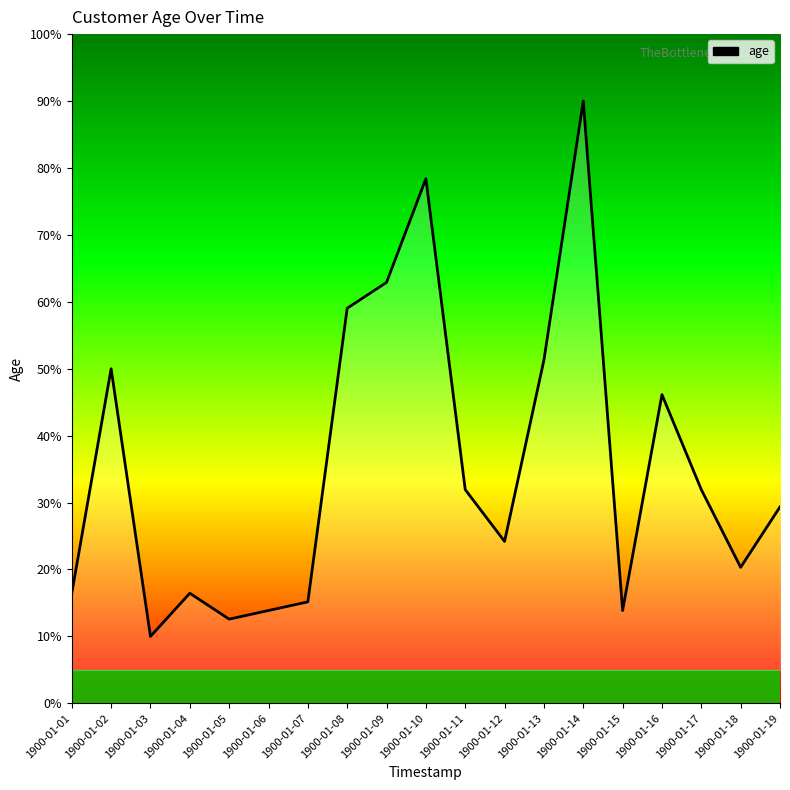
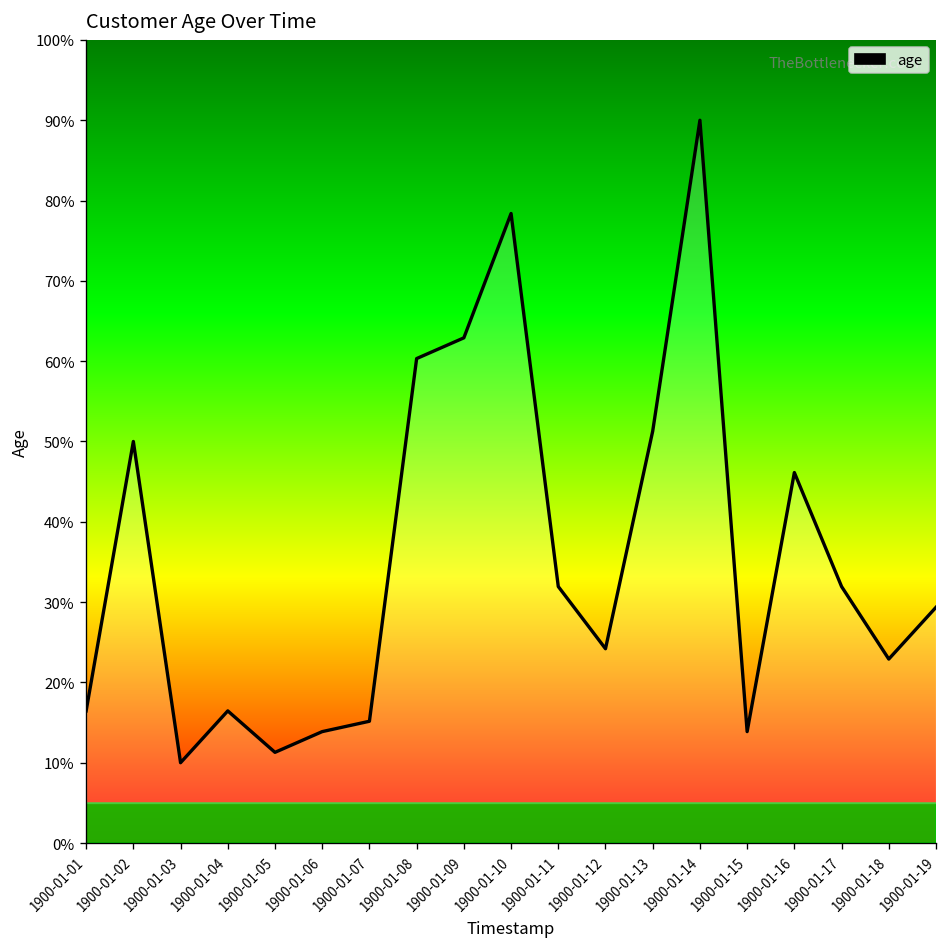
1900-01-05: 13% -> 11%
1900-01-08: 59% -> 60%
1900-01-18: 20% -> 23%
